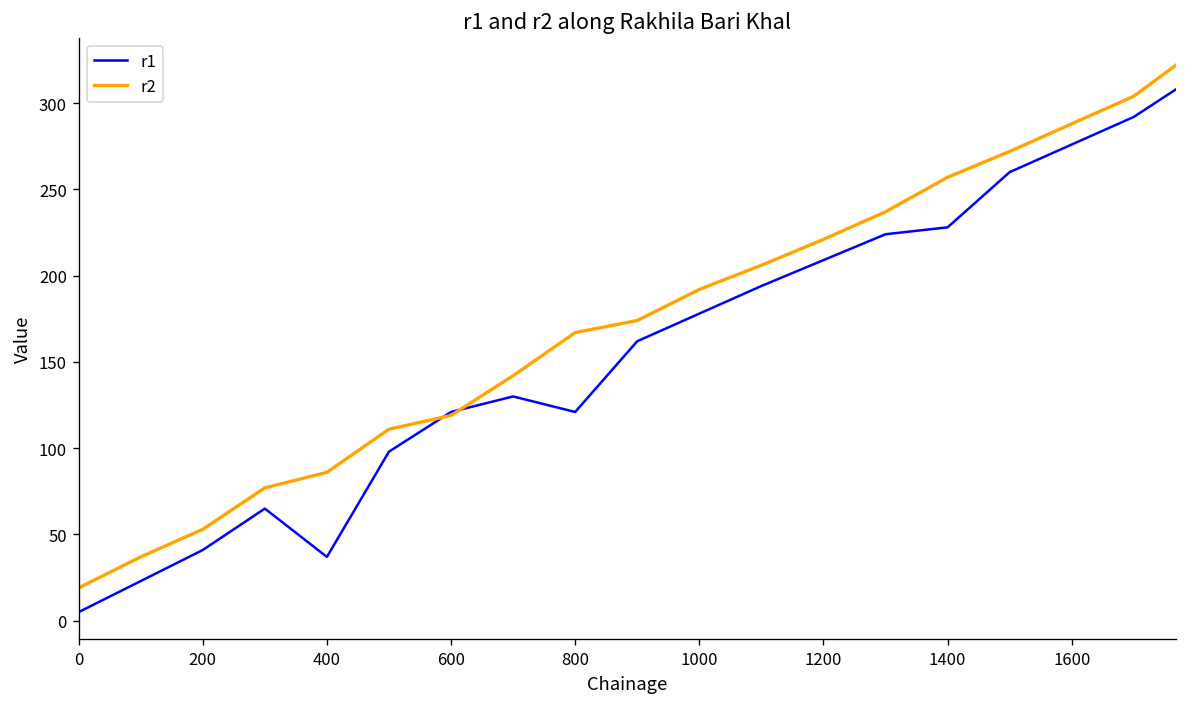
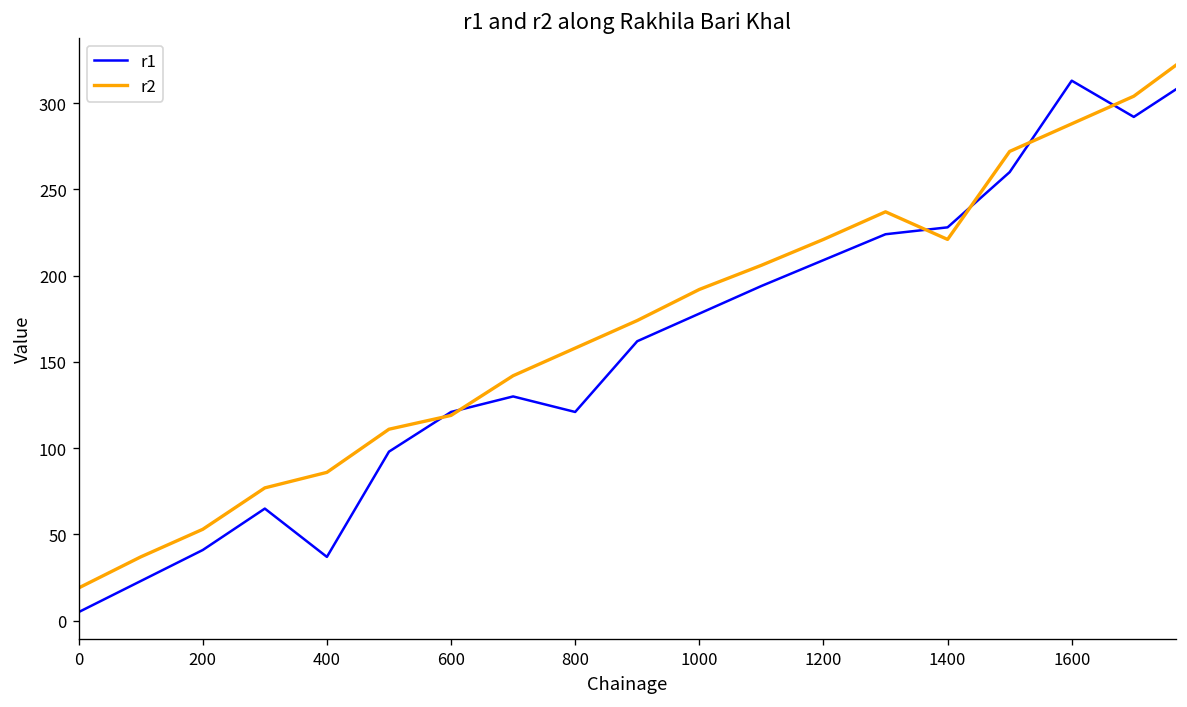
r2, 800: 167 -> 158
r2, 1400: 257 -> 221
r1, 1600: 276 -> 313
